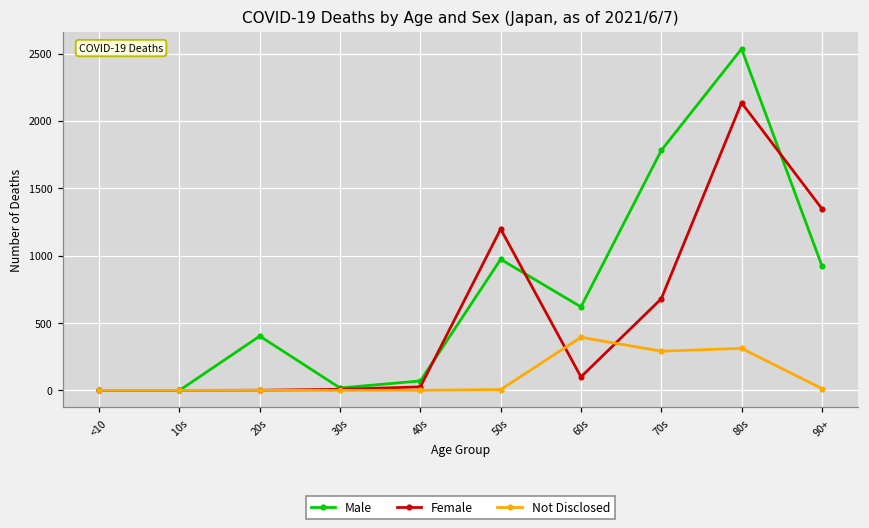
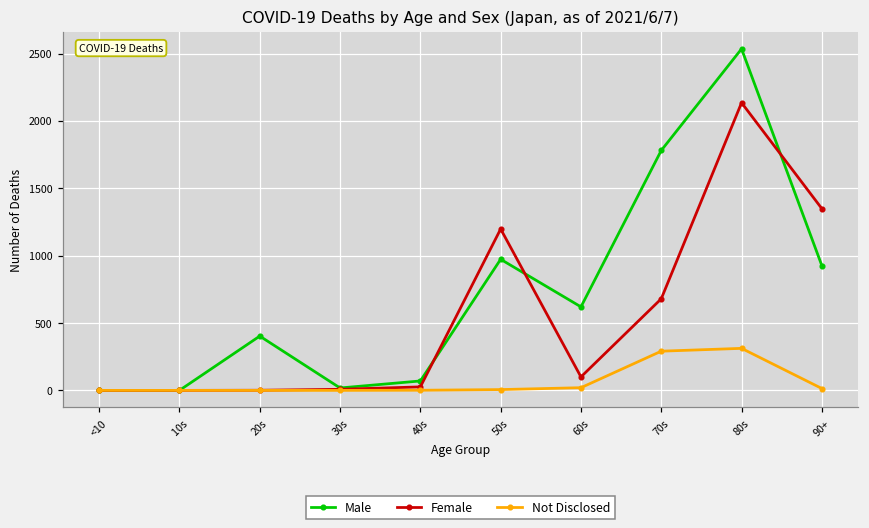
Not Disclosed, 60s: 390 -> 20
